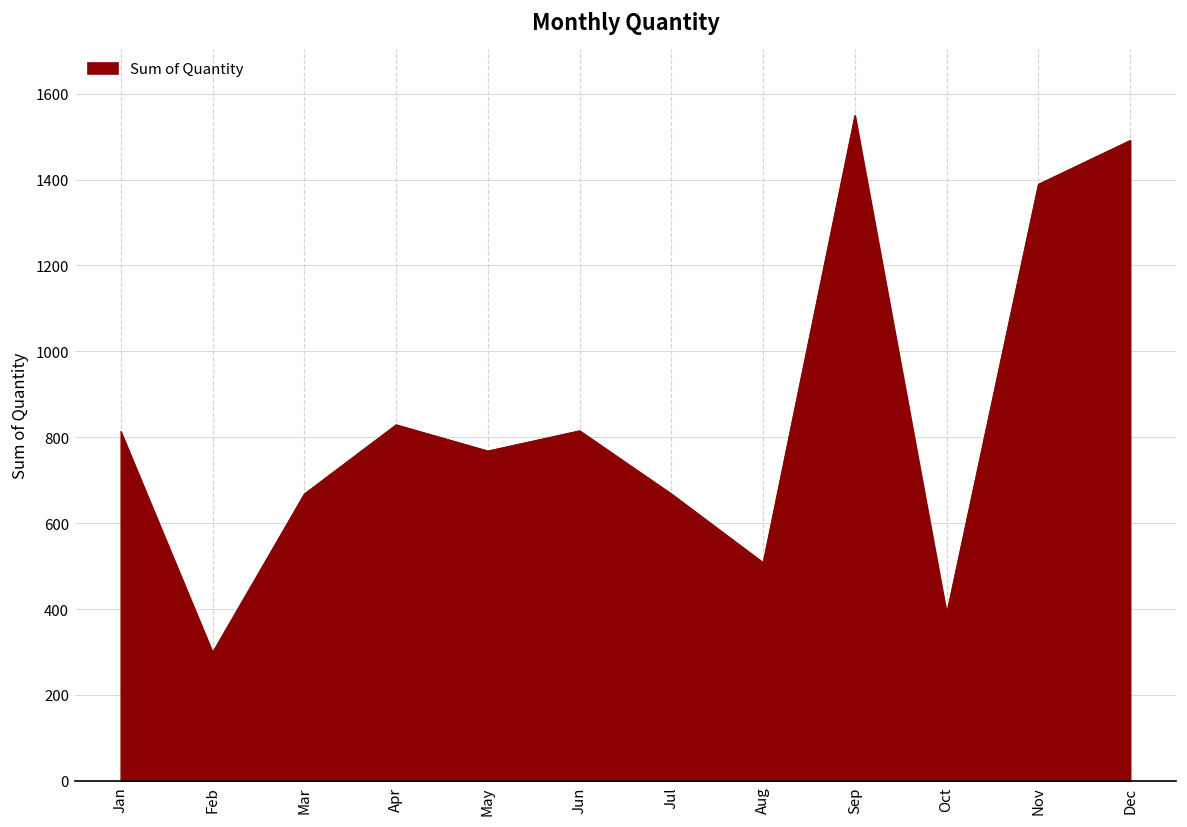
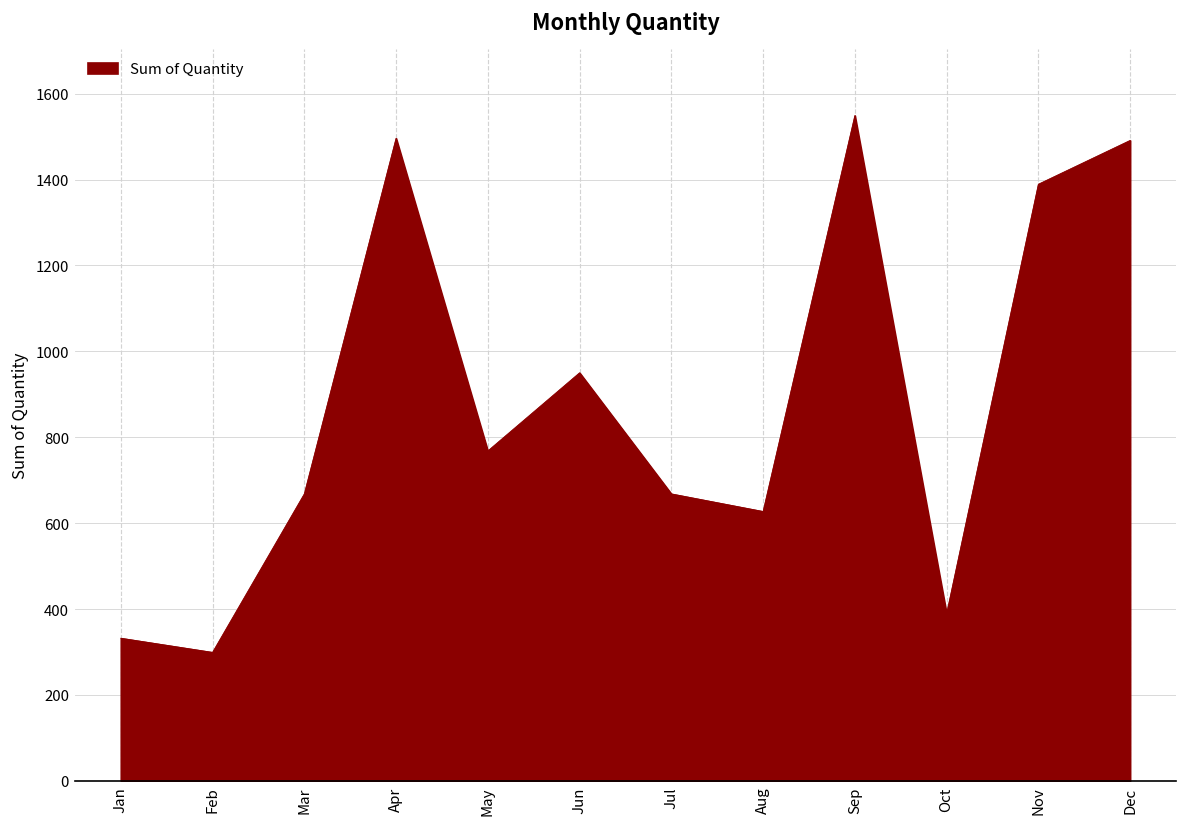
Jan: 810 -> 330
Apr: 830 -> 1500
Jun: 820 -> 950
Aug: 510 -> 630
